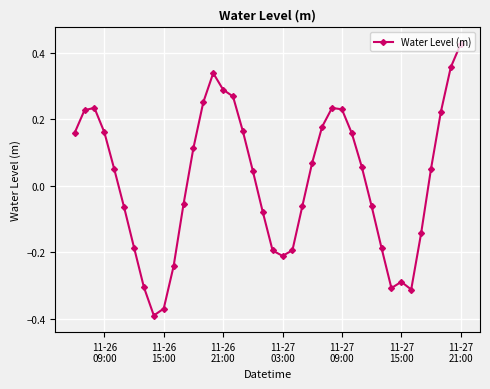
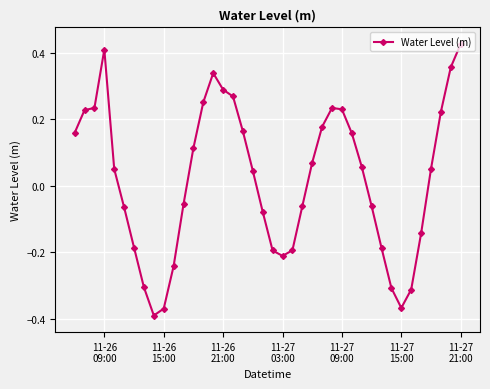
11-26 09:00: 0.16 -> 0.41
11-27 15:00: -0.29 -> -0.37
